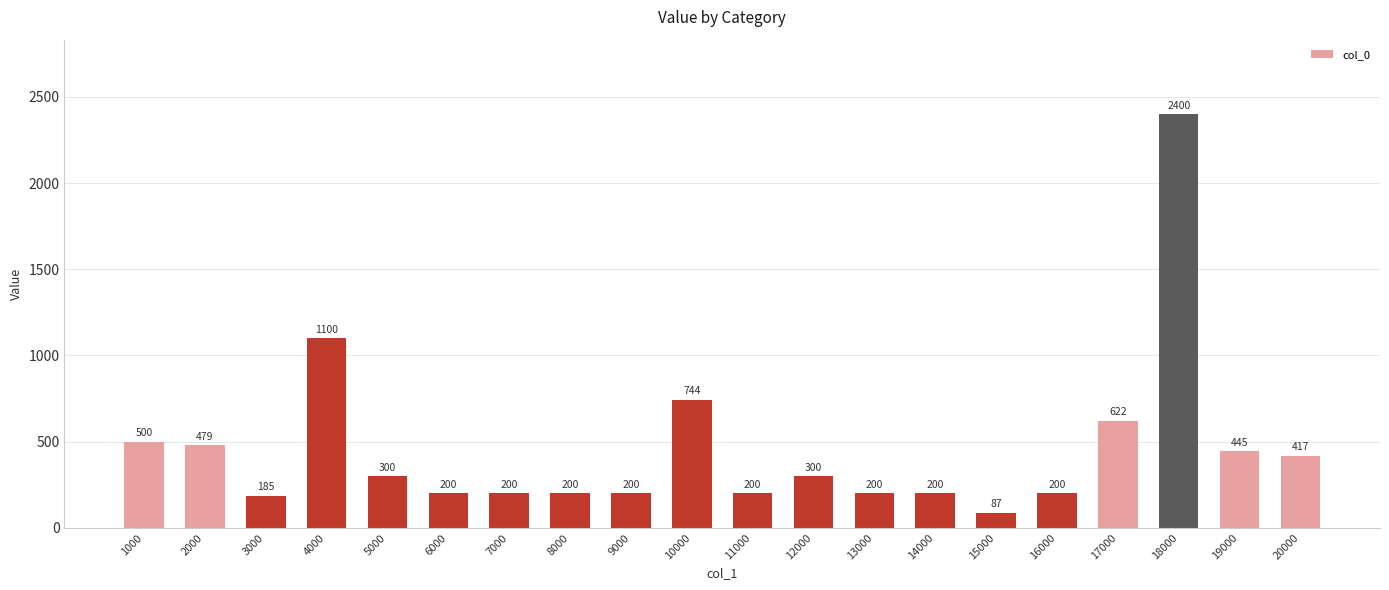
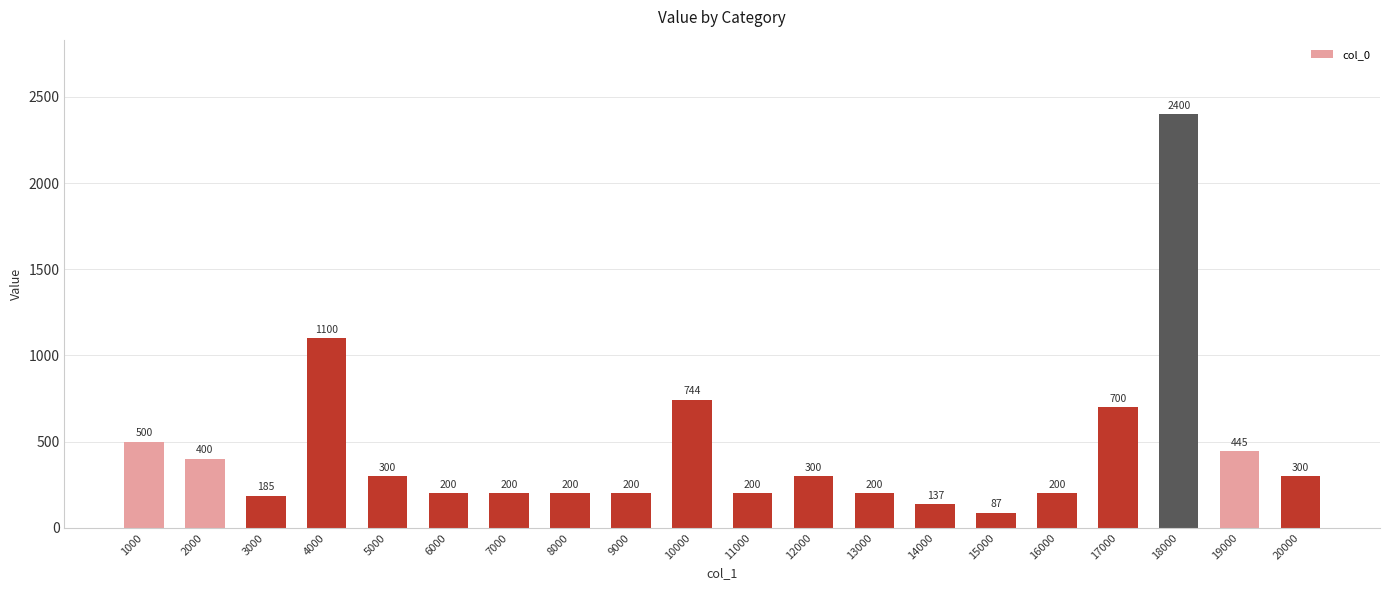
2000: 479 -> 400
14000: 200 -> 137
17000: 622 -> 700
20000: 417 -> 300
